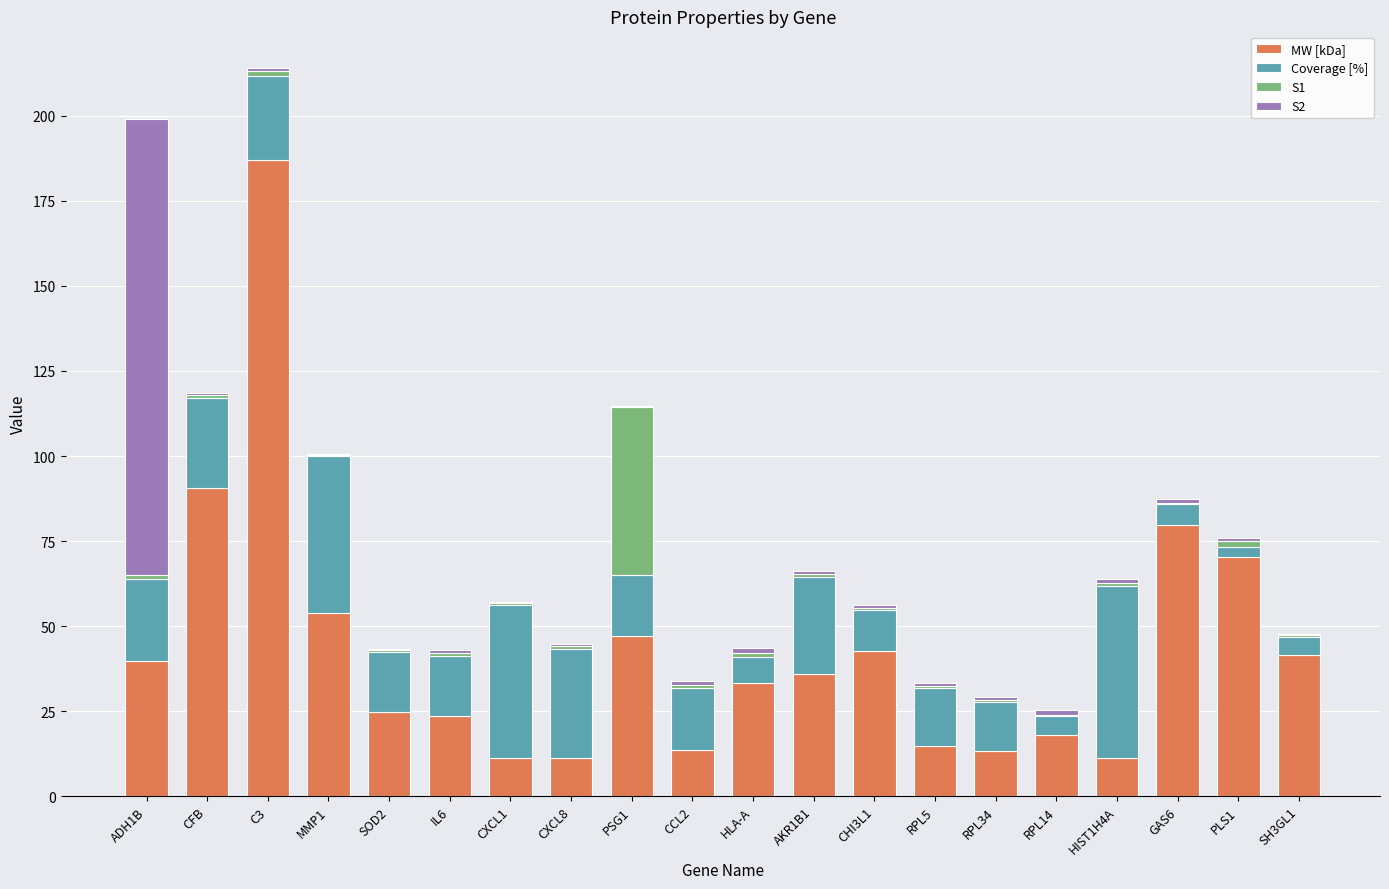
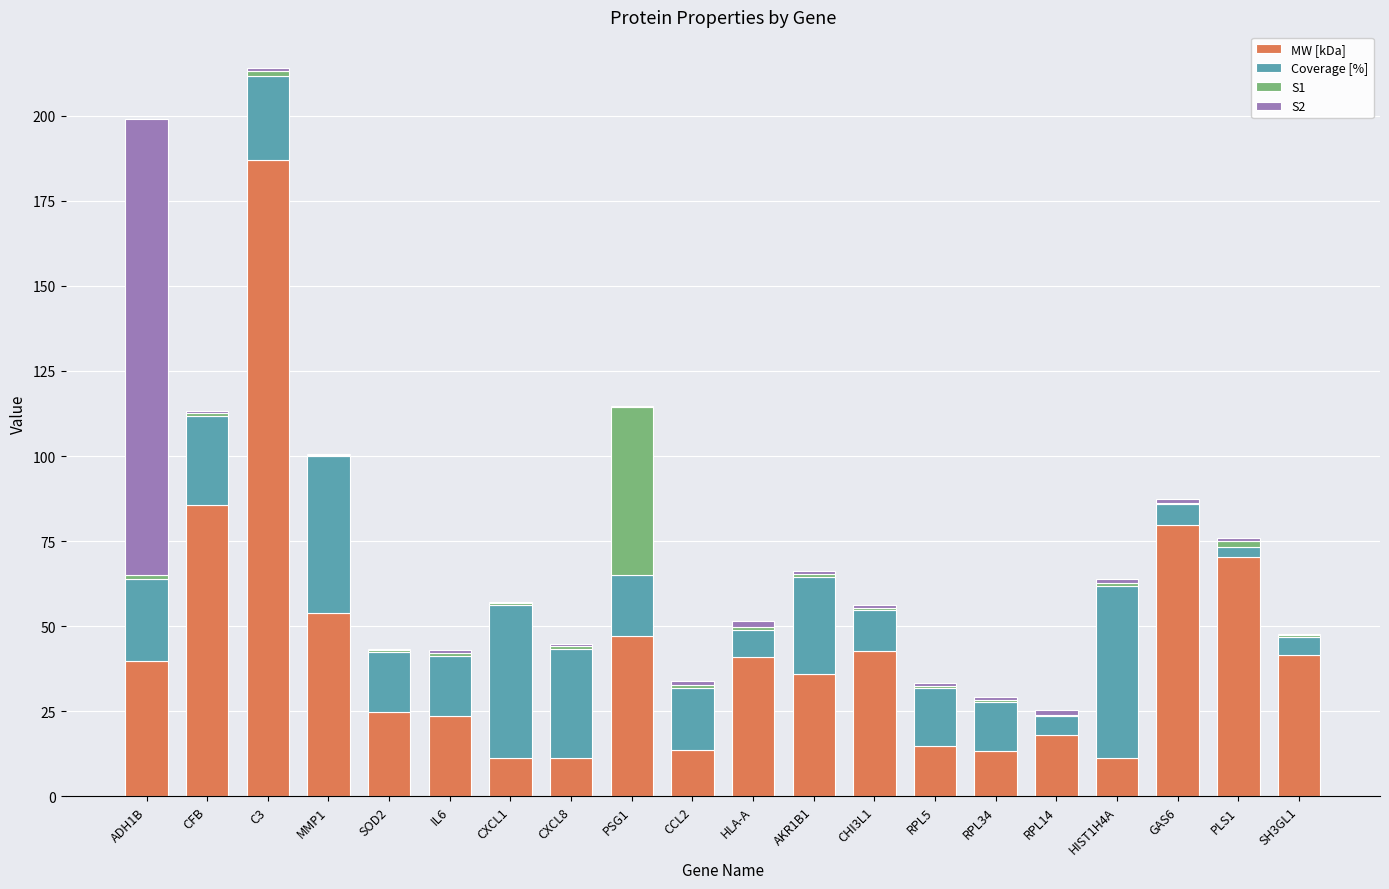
MW [kDa], CFB: 91 -> 86
MW [kDa], HLA-A: 33 -> 41
